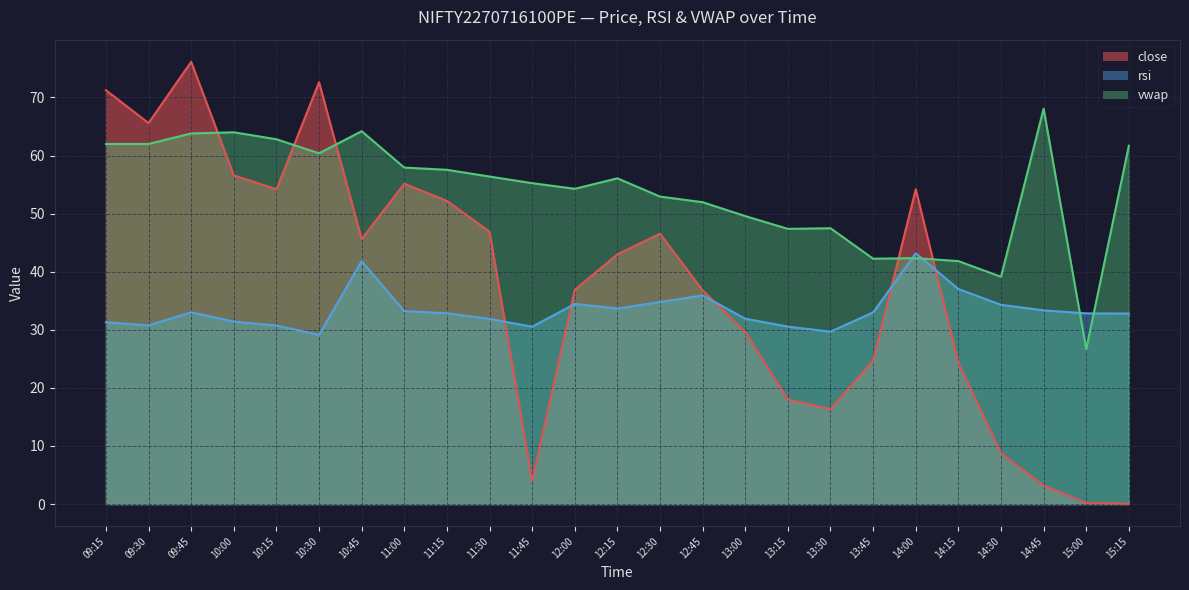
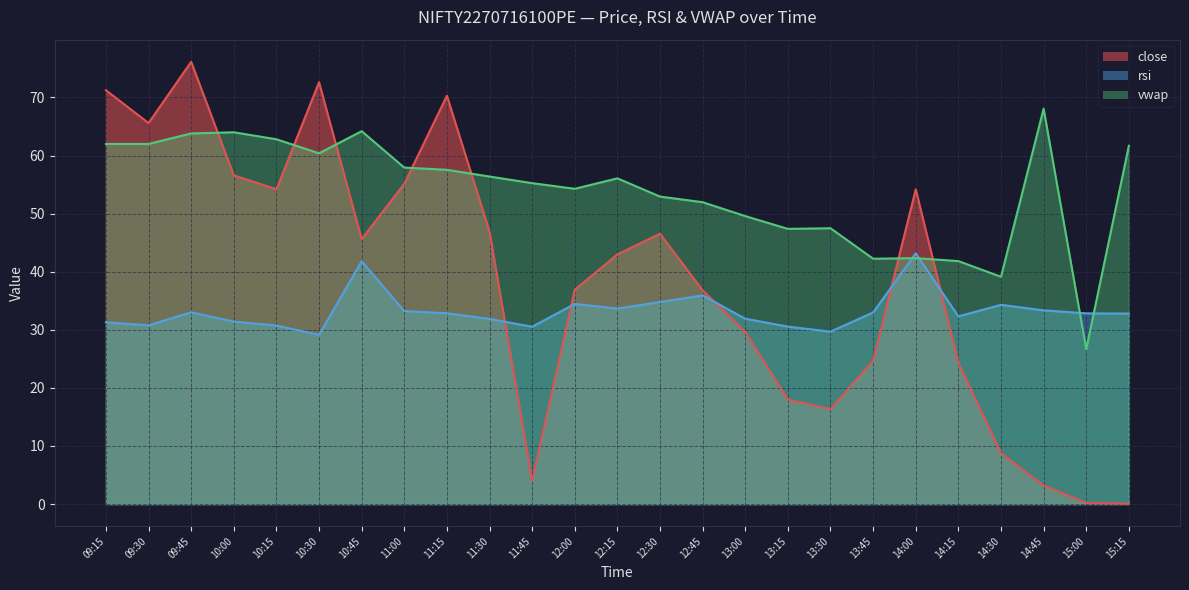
close, 11:15: 52 -> 70
rsi, 14:15: 37 -> 32
